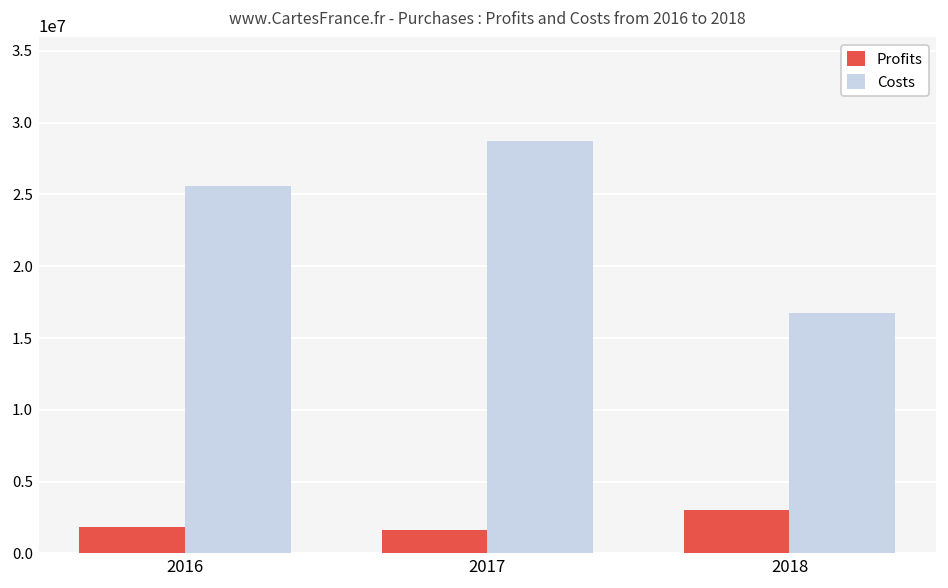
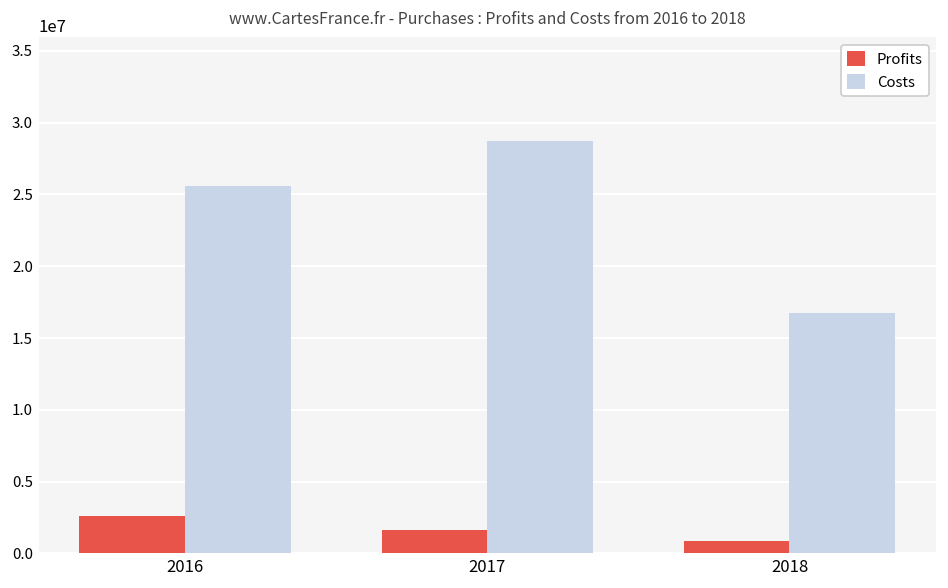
Profits, 2016: 1800000 -> 2600000
Profits, 2018: 3000000 -> 900000
